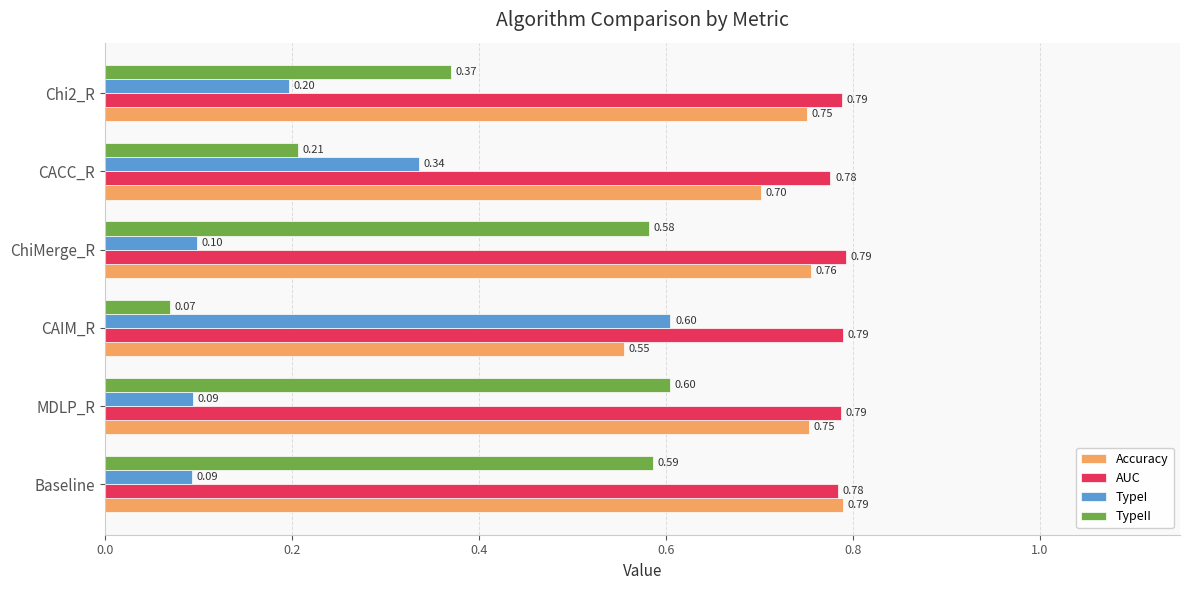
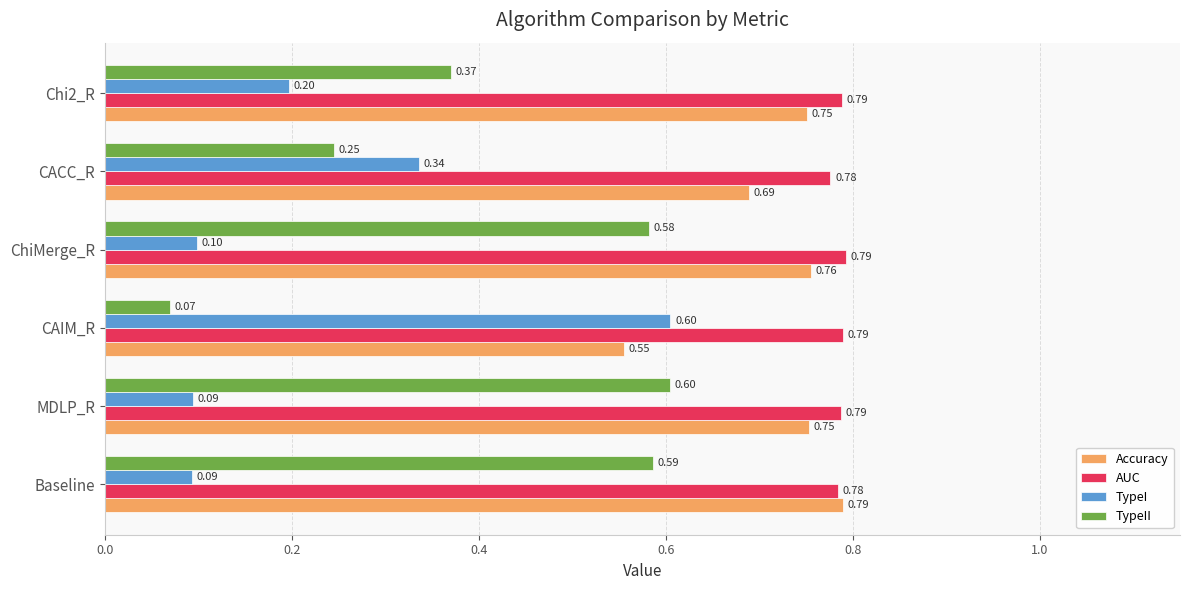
TypeII, CACC_R: 0.21 -> 0.25
Accuracy, CACC_R: 0.70 -> 0.69
